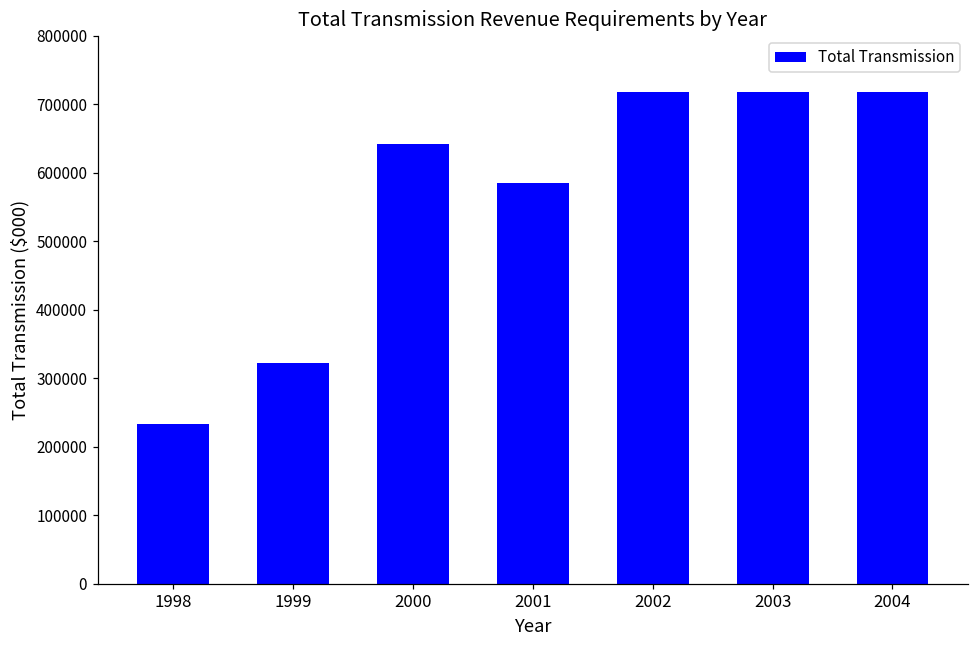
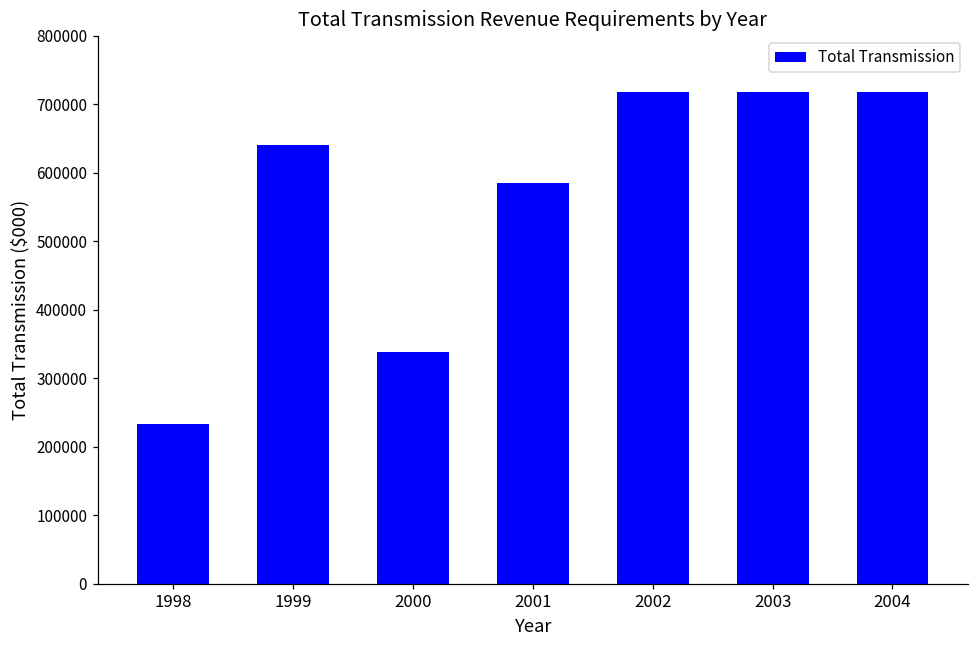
1999: 320000 -> 640000
2000: 640000 -> 340000
